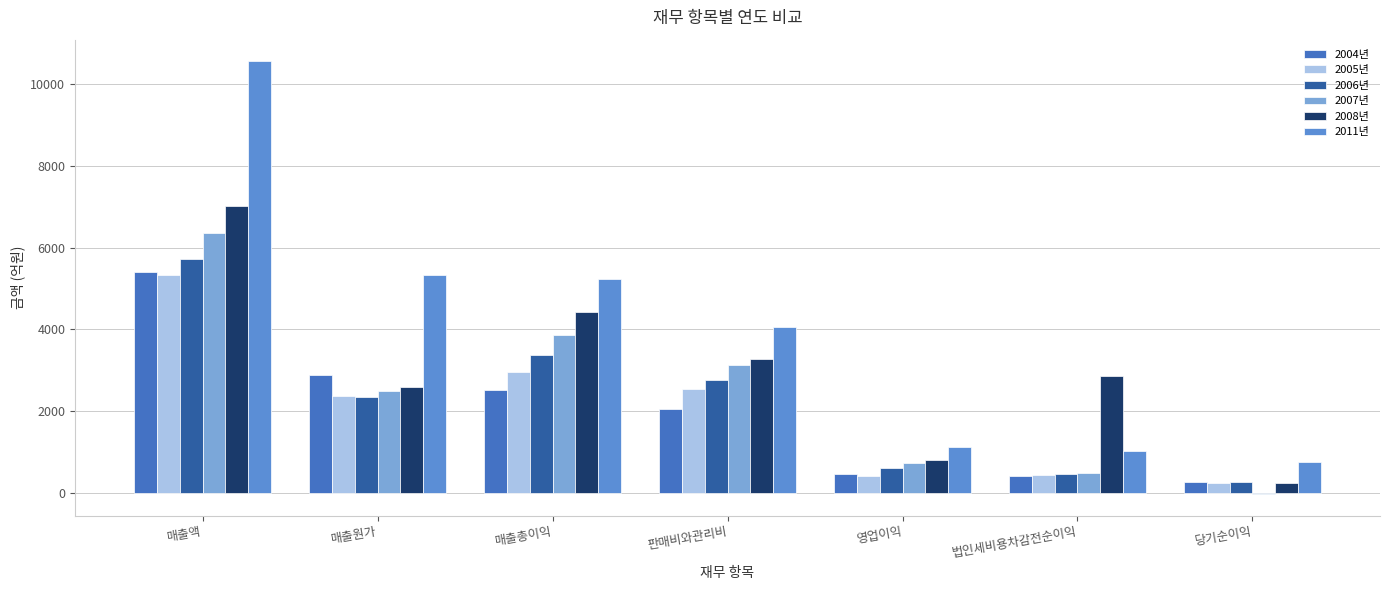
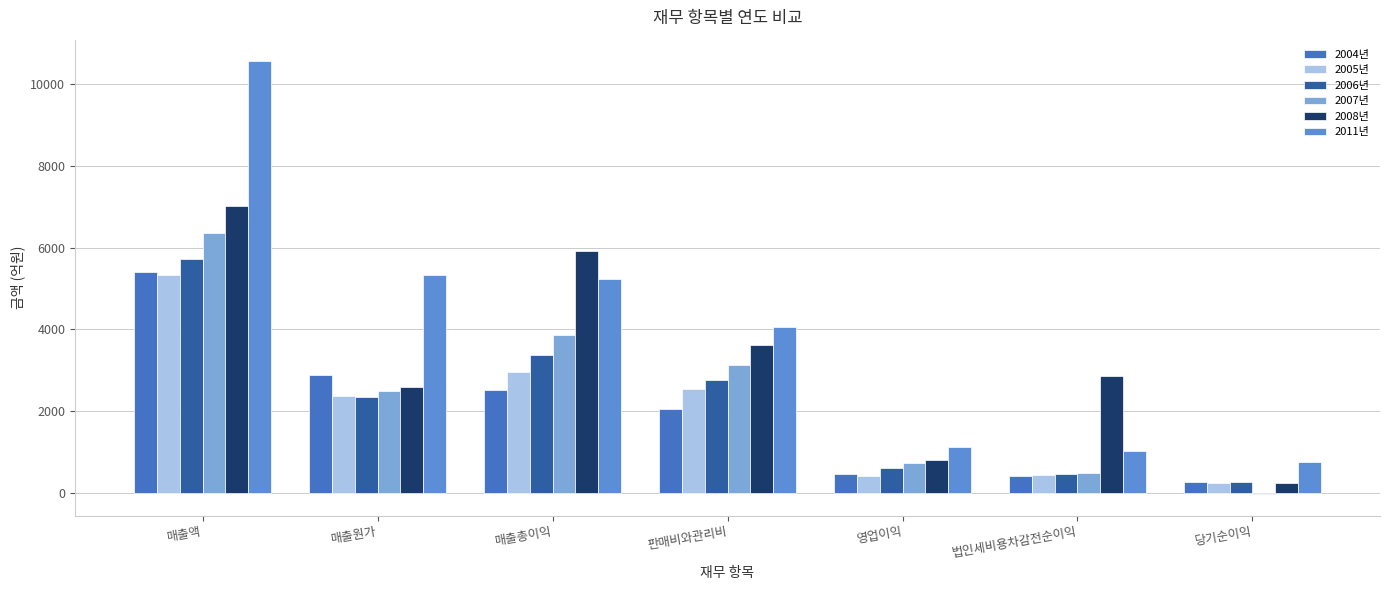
2008년, 매출총이익: 4400 -> 5900
2008년, 판매비와관리비: 3300 -> 3600
